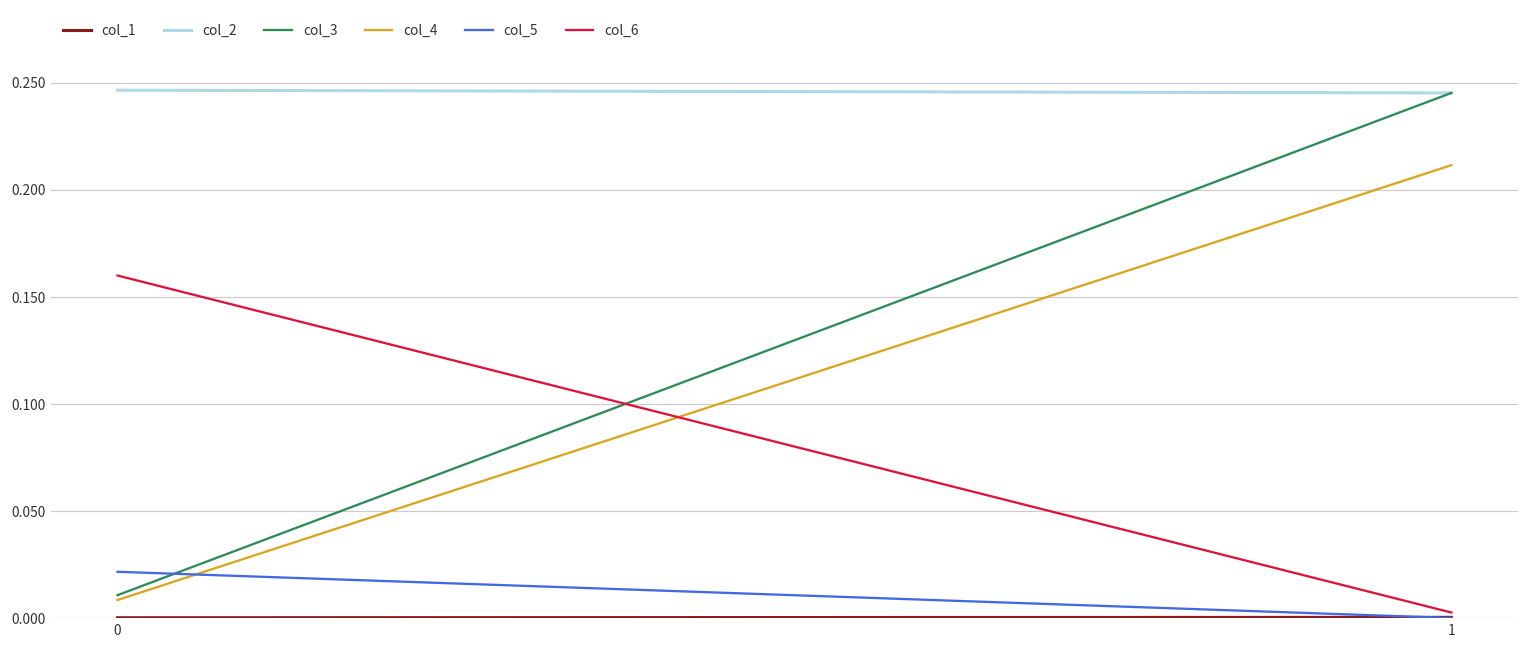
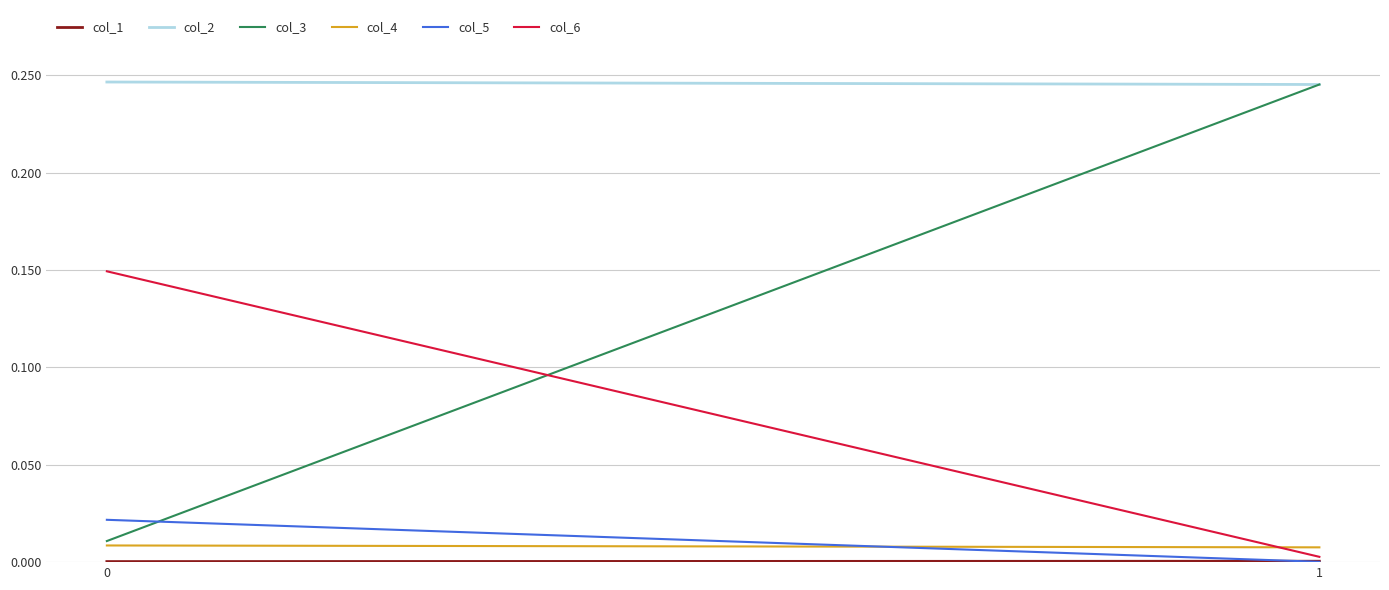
col_6, 0: 0.160 -> 0.149
col_4, 1: 0.212 -> 0.008
